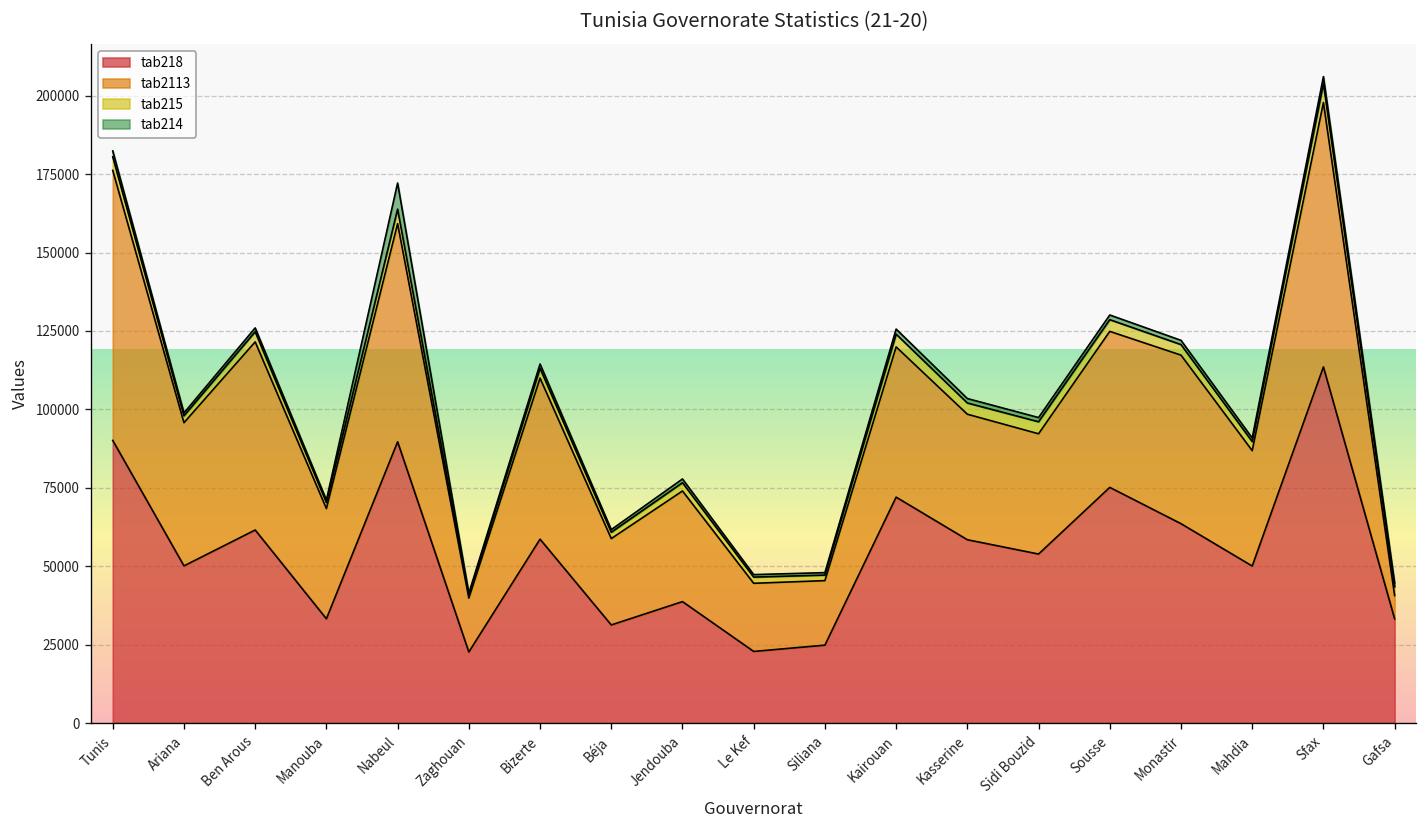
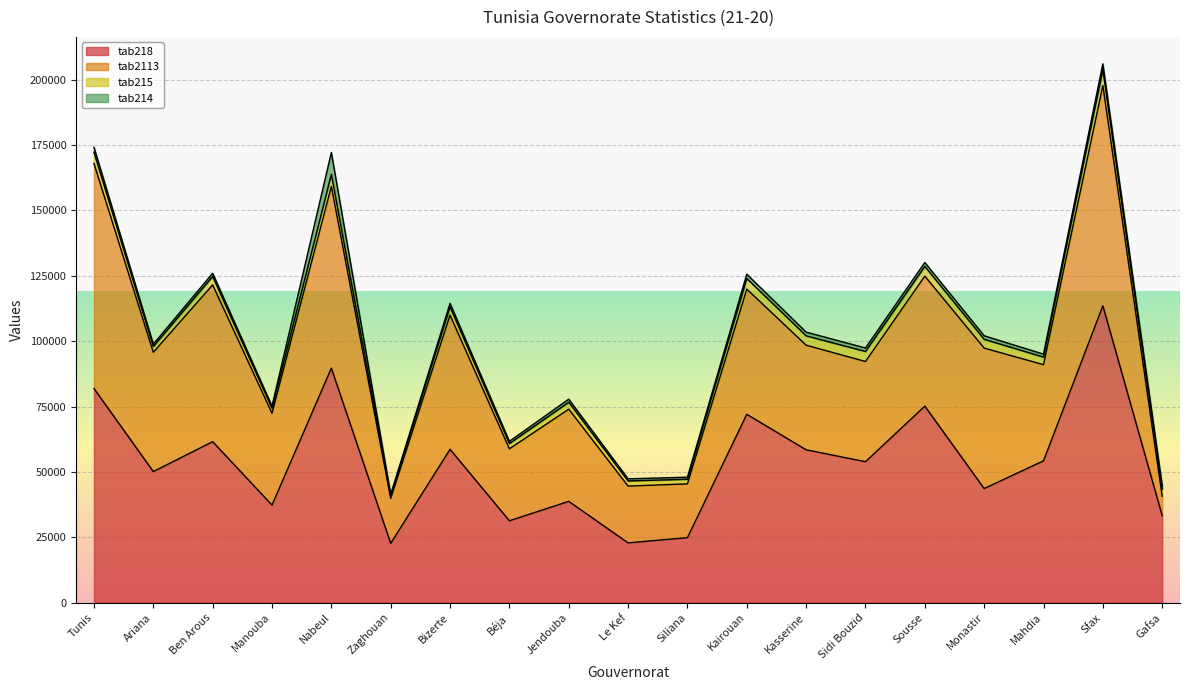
tab218, Tunis: 90000 -> 82000
tab218, Manouba: 33000 -> 37000
tab218, Monastir: 64000 -> 44000
tab218, Mahdia: 50000 -> 54000
